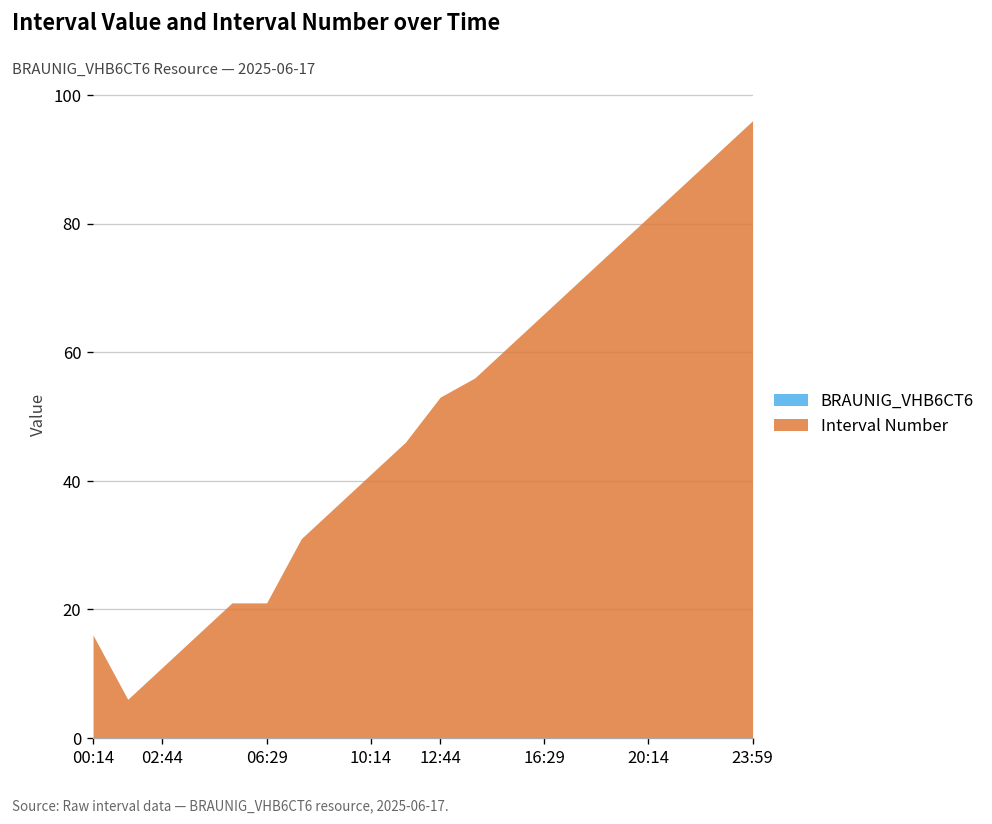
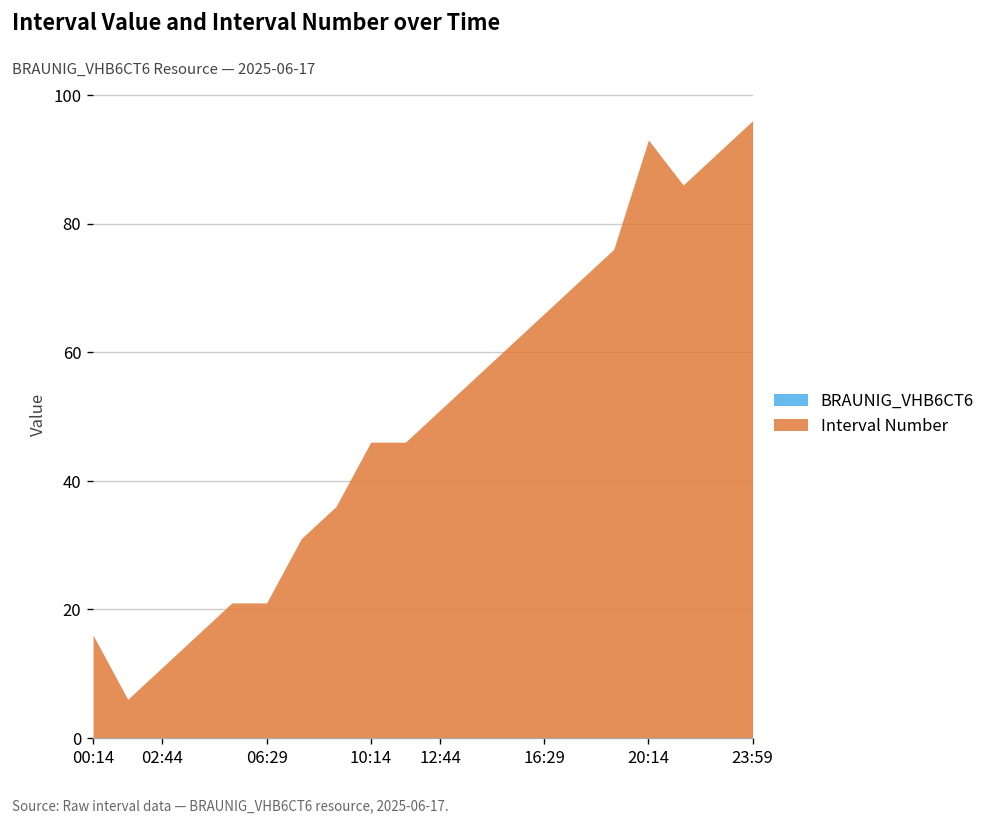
Interval Number, 10:14: 41 -> 46
Interval Number, 12:44: 53 -> 51
Interval Number, 20:14: 81 -> 93
